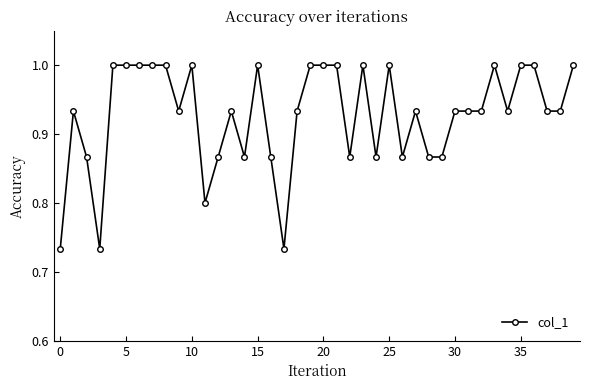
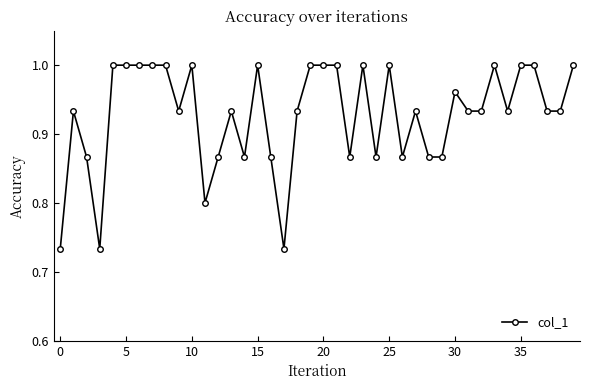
30: 0.93 -> 0.96
